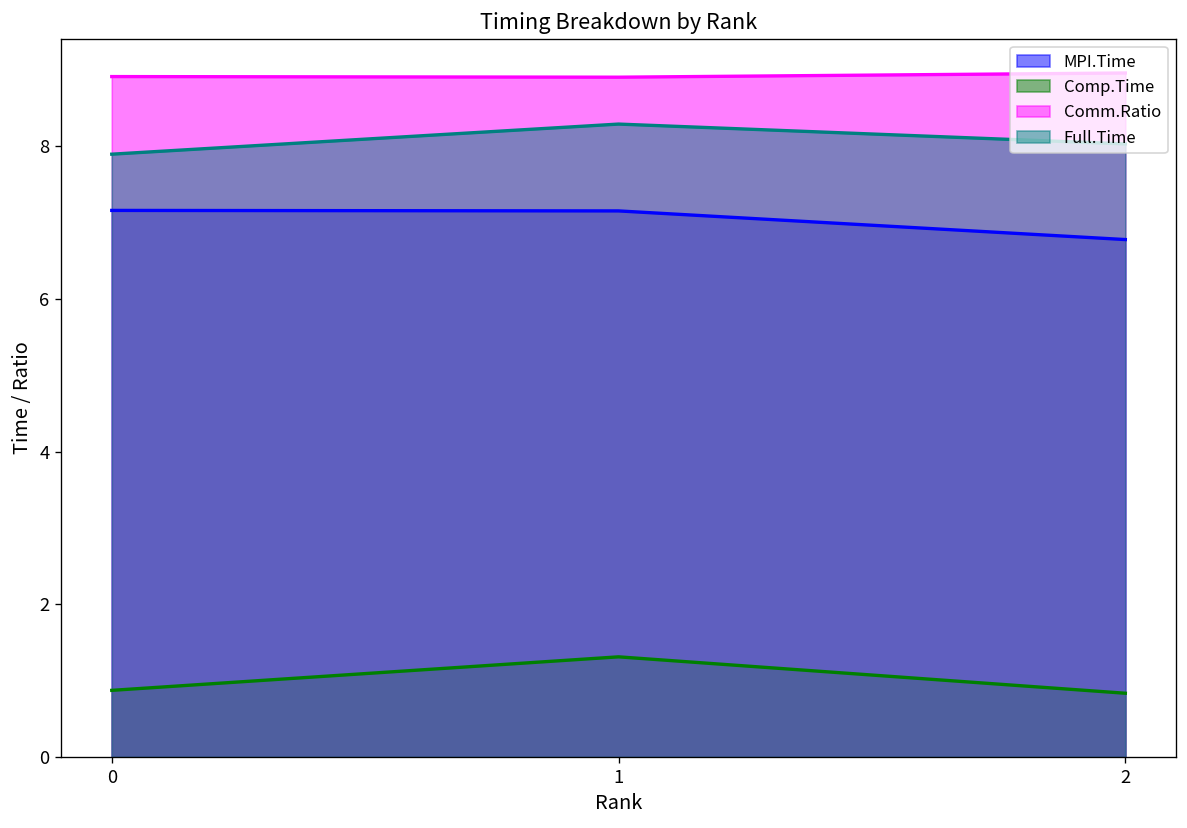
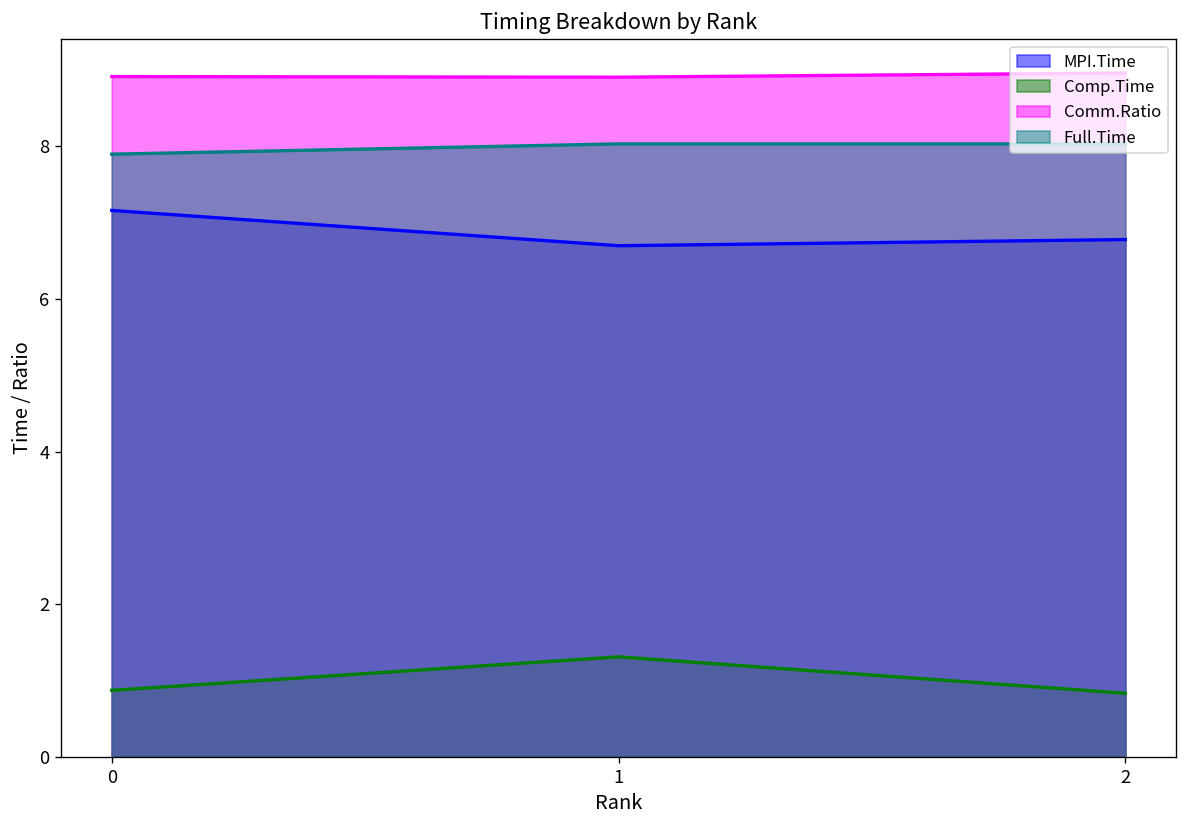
MPI.Time, 1: 7.2 -> 6.7
Full.Time, 1: 8.3 -> 8.0
